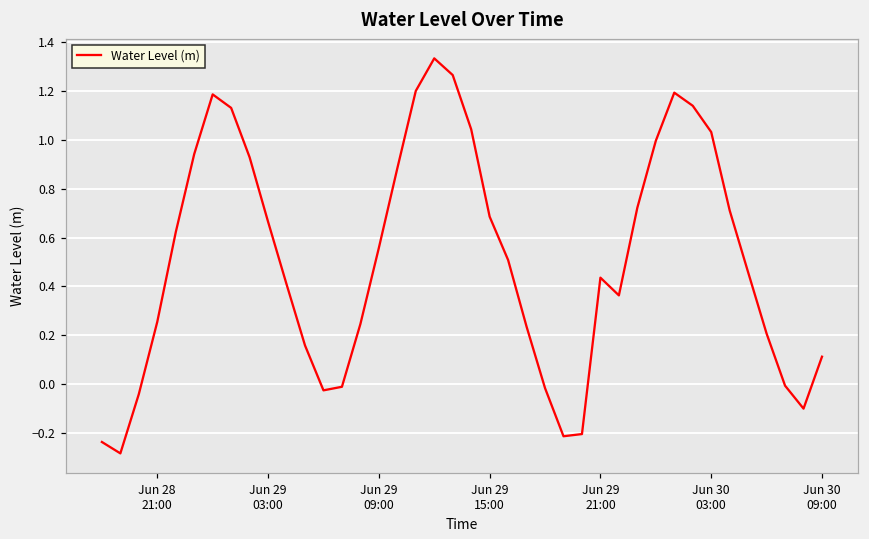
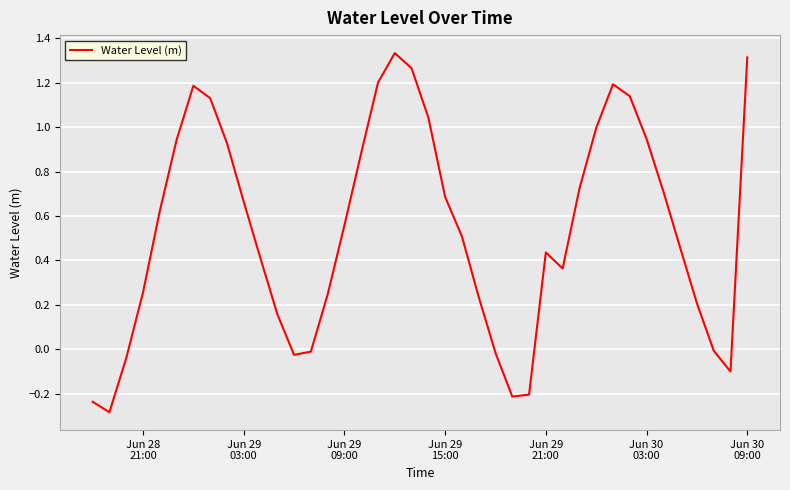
Jun 30 03:00: 1.03 -> 0.95
Jun 30 09:00: 0.11 -> 1.31
